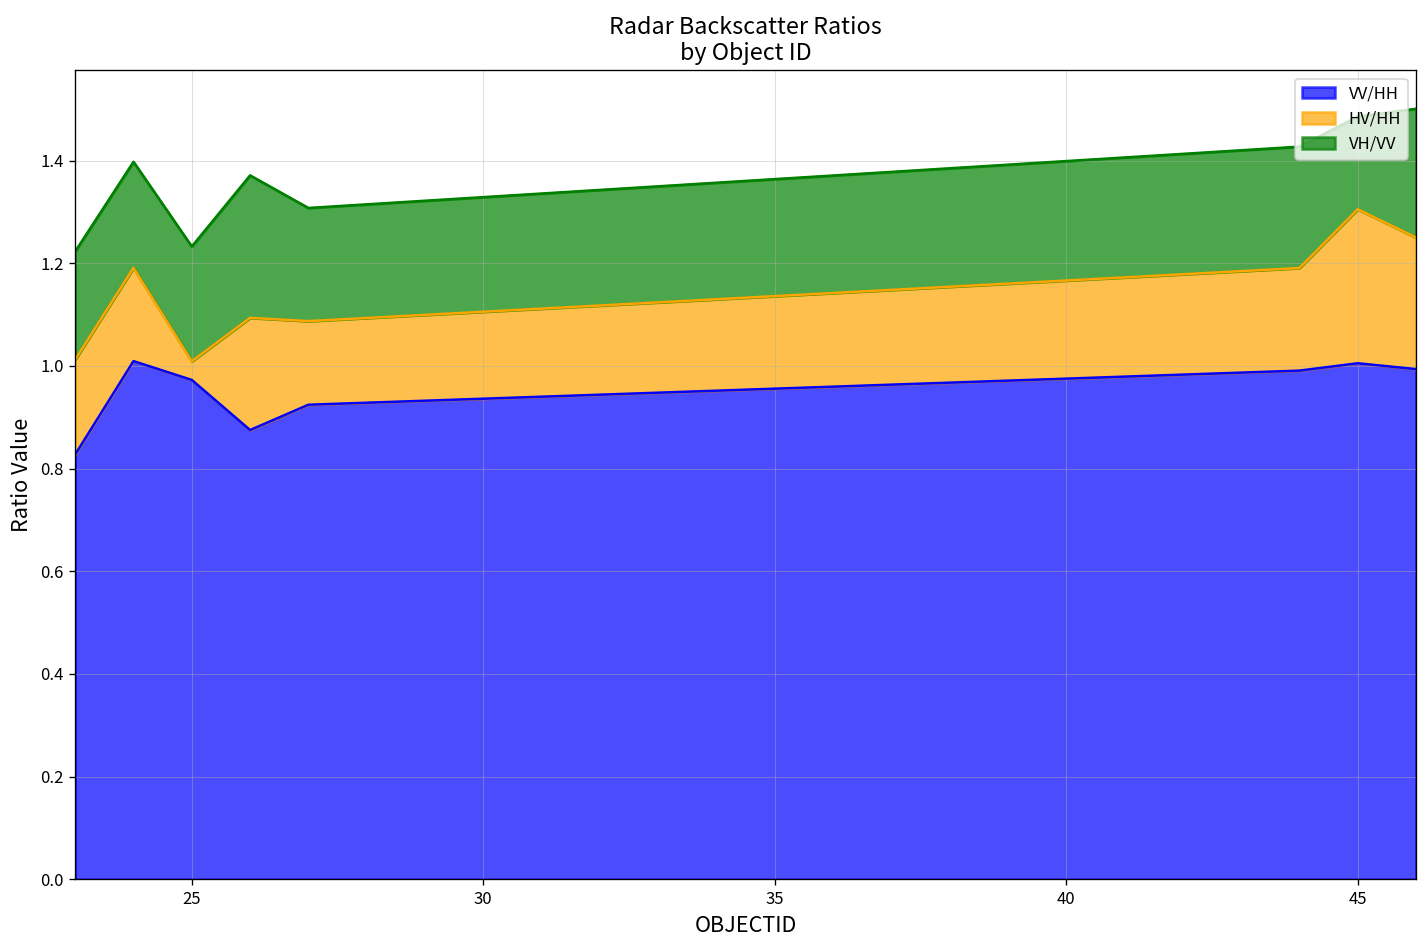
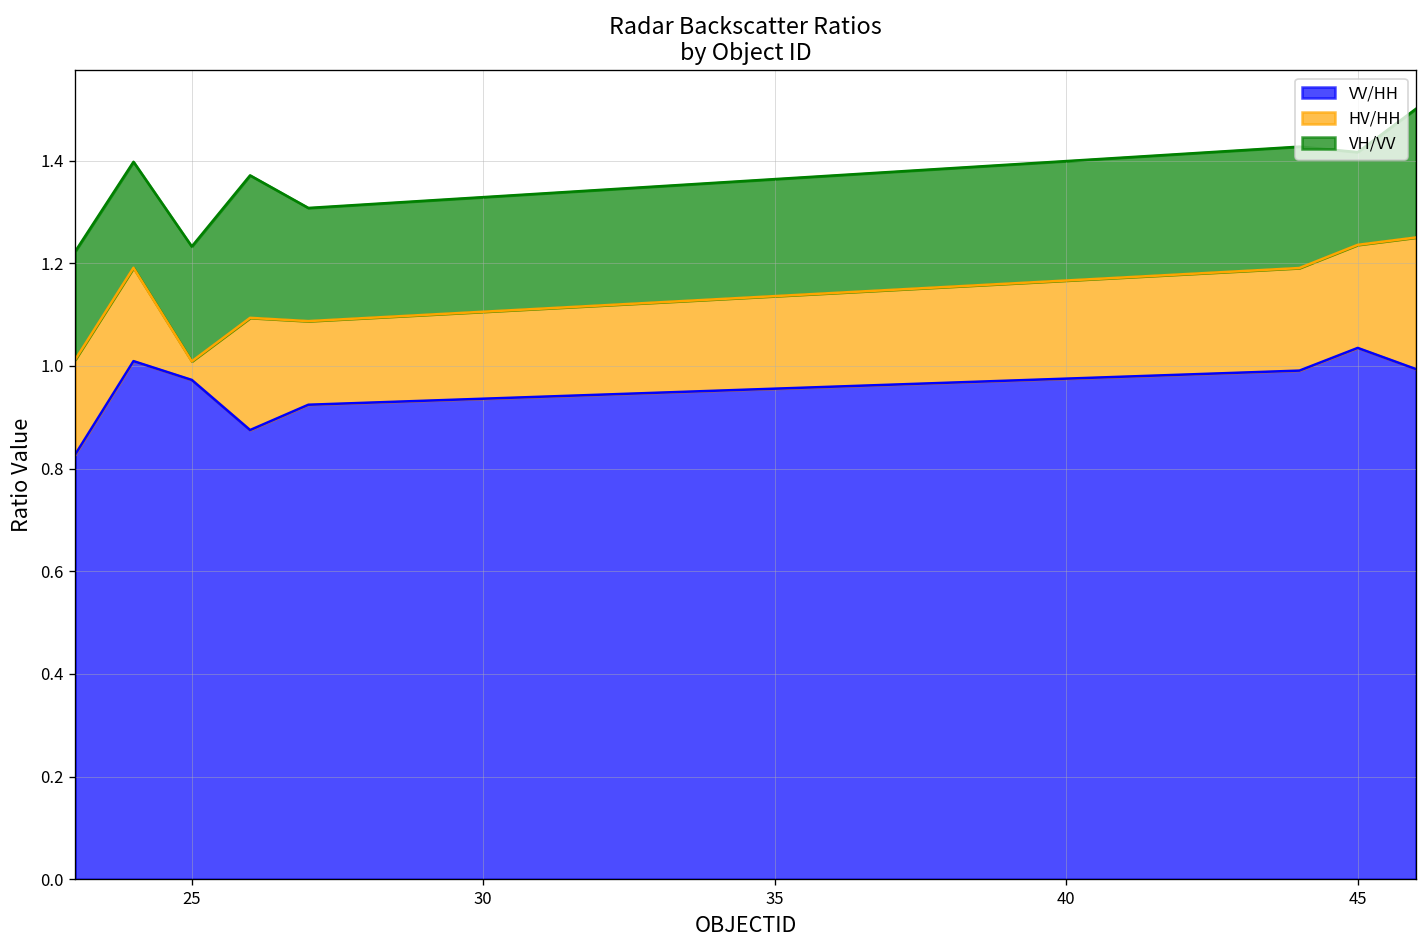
VV/HH, 45: 1.01 -> 1.04
HV/HH, 45: 0.30 -> 0.20
